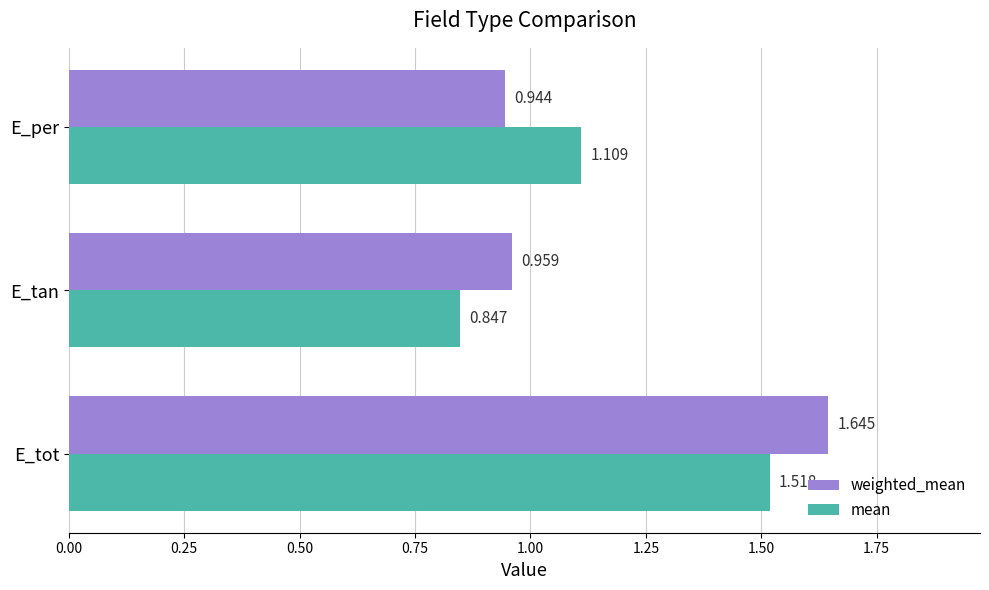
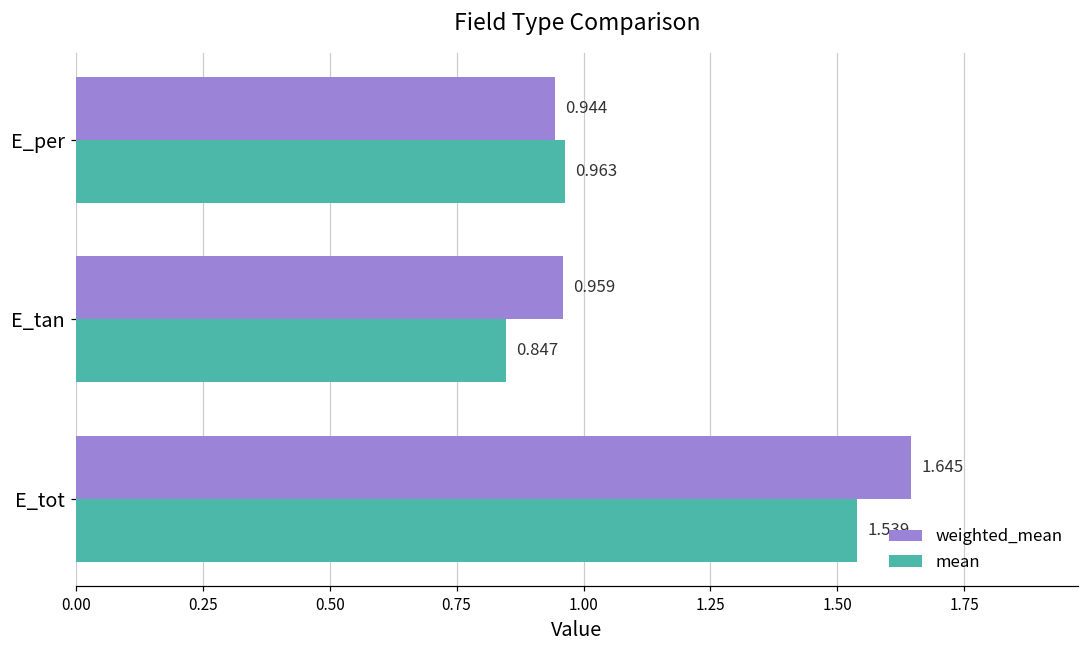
mean, E_per: 1.109 -> 0.963
mean, E_tot: 1.518 -> 1.539
